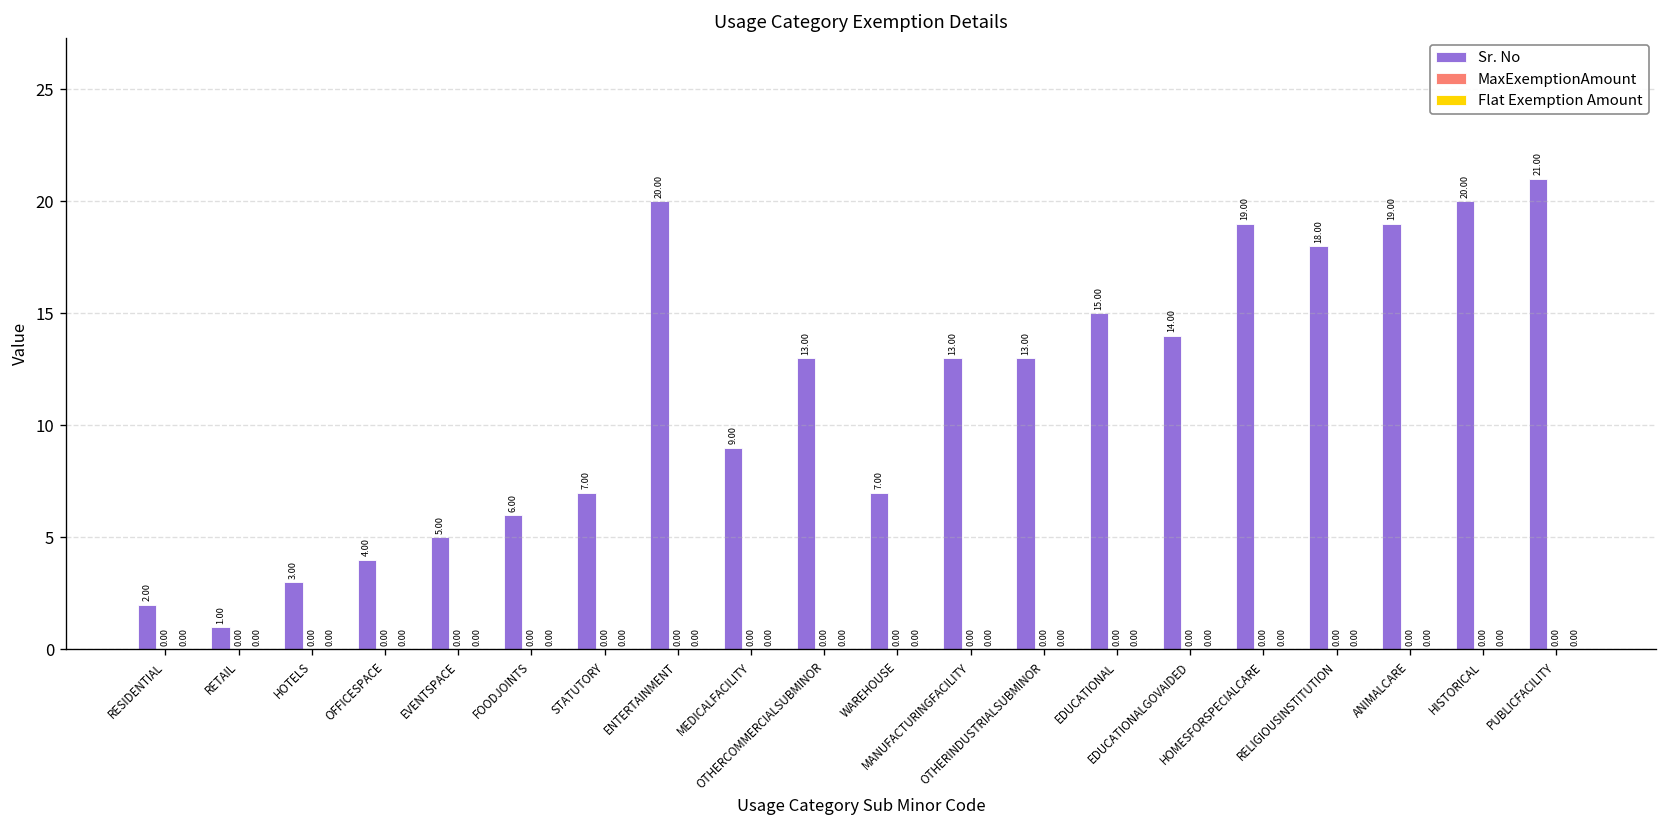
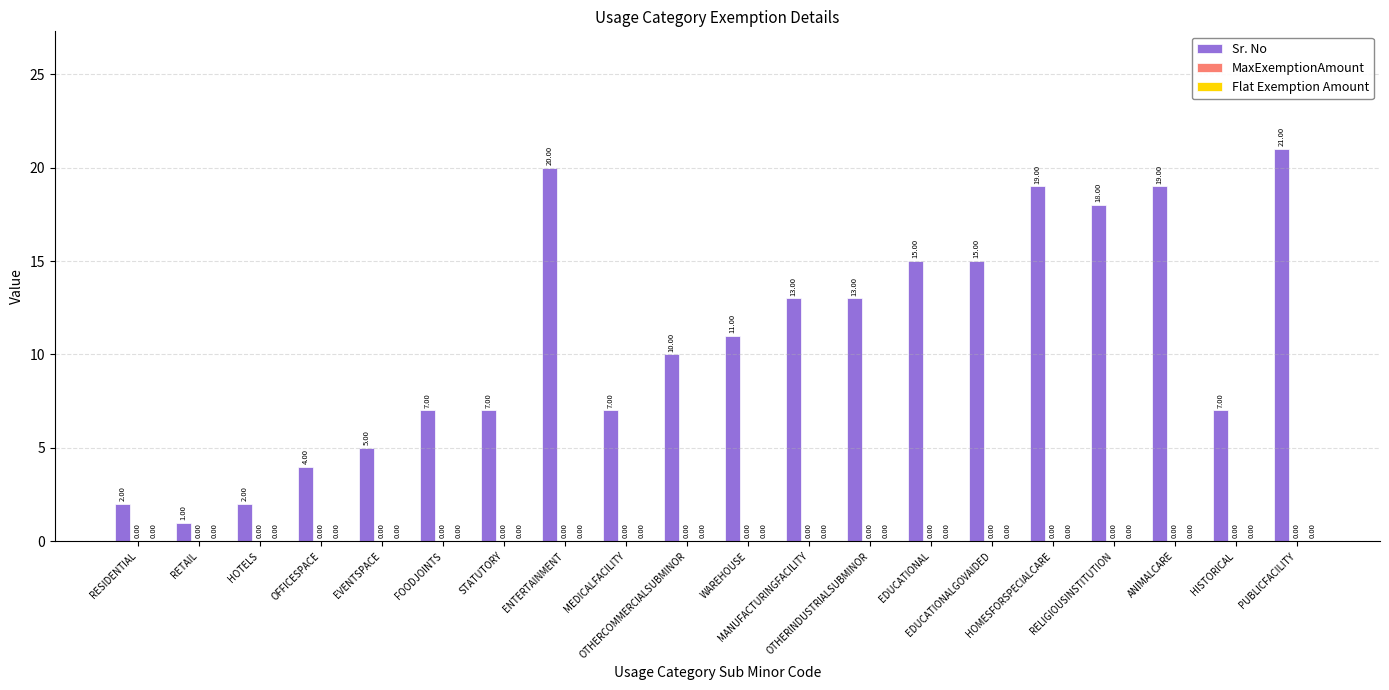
Sr. No, HOTELS: 3.00 -> 2.00
Sr. No, FOODJOINTS: 6.00 -> 7.00
Sr. No, MEDICALFACILITY: 9.00 -> 7.00
Sr. No, OTHERCOMMERCIALSUBMINOR: 13.00 -> 10.00
Sr. No, WAREHOUSE: 7.00 -> 11.00
Sr. No, EDUCATIONALGOVAIDED: 14.00 -> 15.00
Sr. No, HISTORICAL: 20.00 -> 7.00
